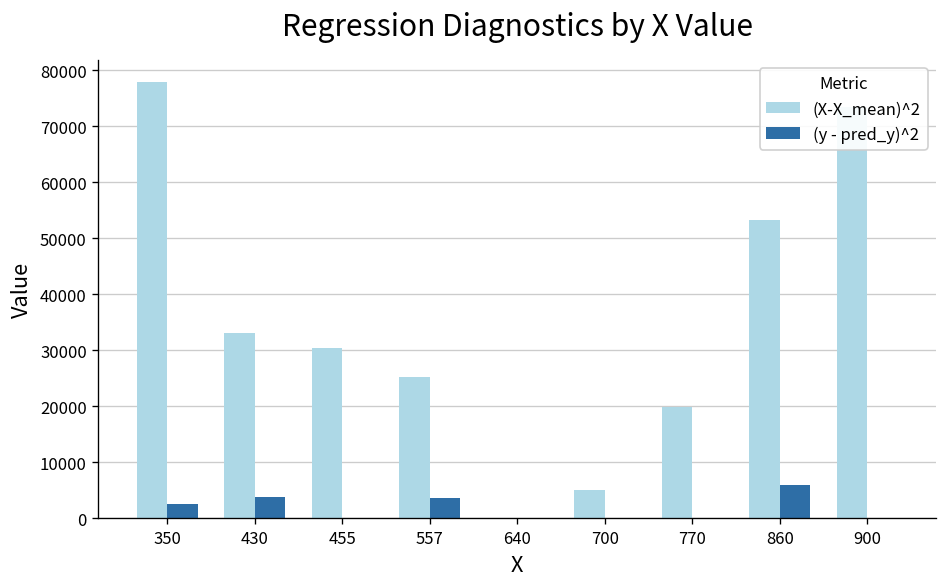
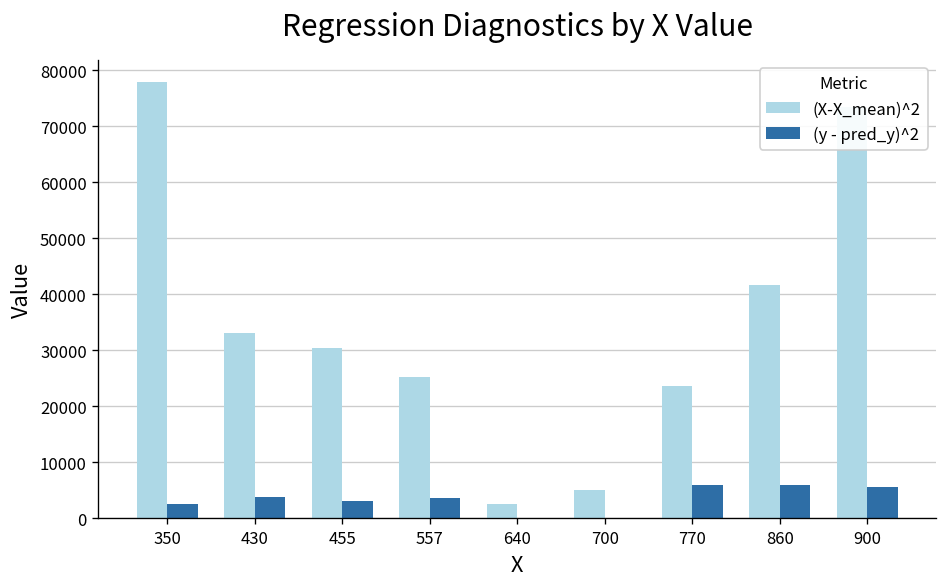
(y - pred_y)^2, 455: 0 -> 3000
(X-X_mean)^2, 640: 0 -> 3000
(X-X_mean)^2, 770: 20000 -> 24000
(y - pred_y)^2, 770: 0 -> 6000
(X-X_mean)^2, 860: 53000 -> 42000
(y - pred_y)^2, 900: 0 -> 6000
